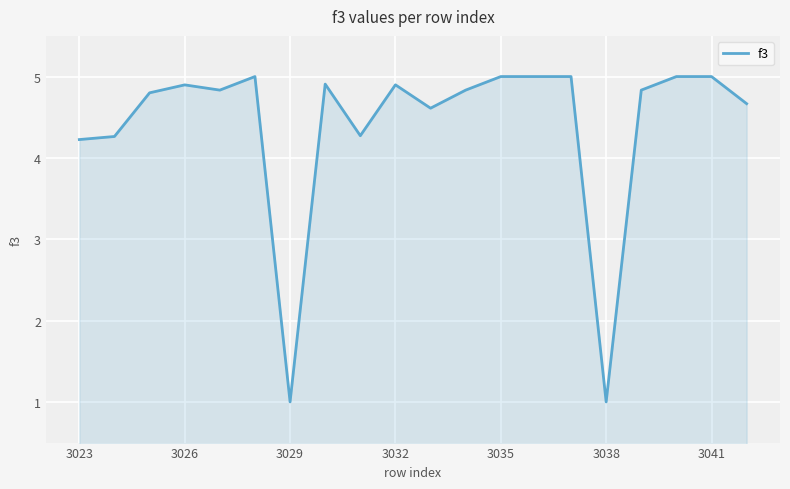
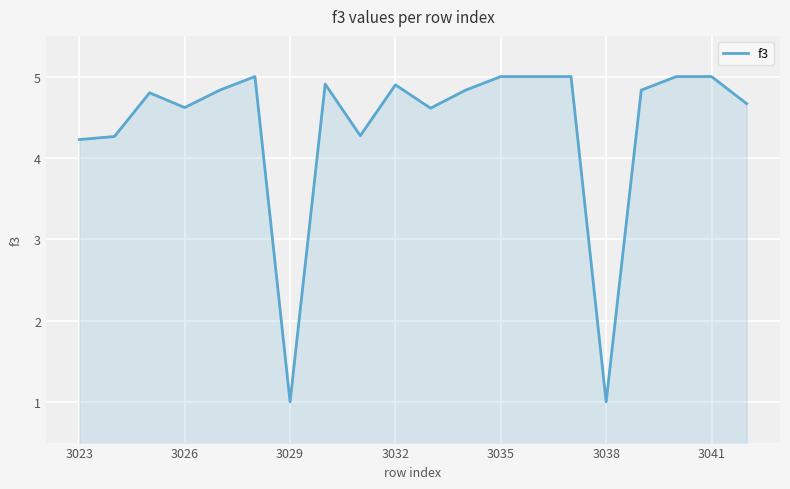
3026: 4.9 -> 4.6
